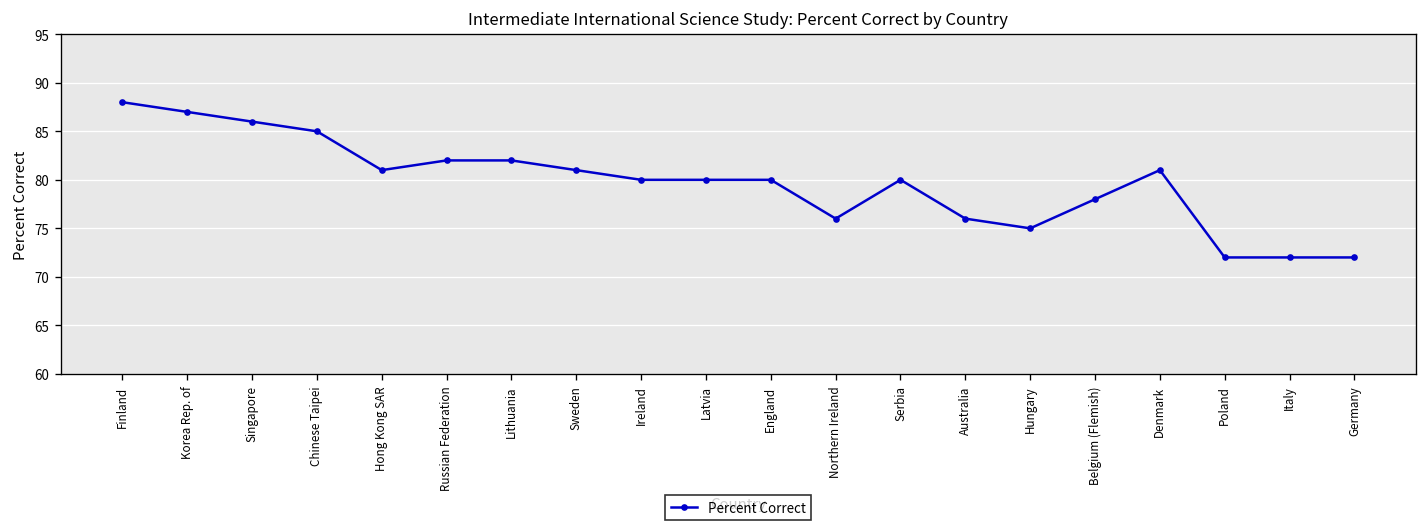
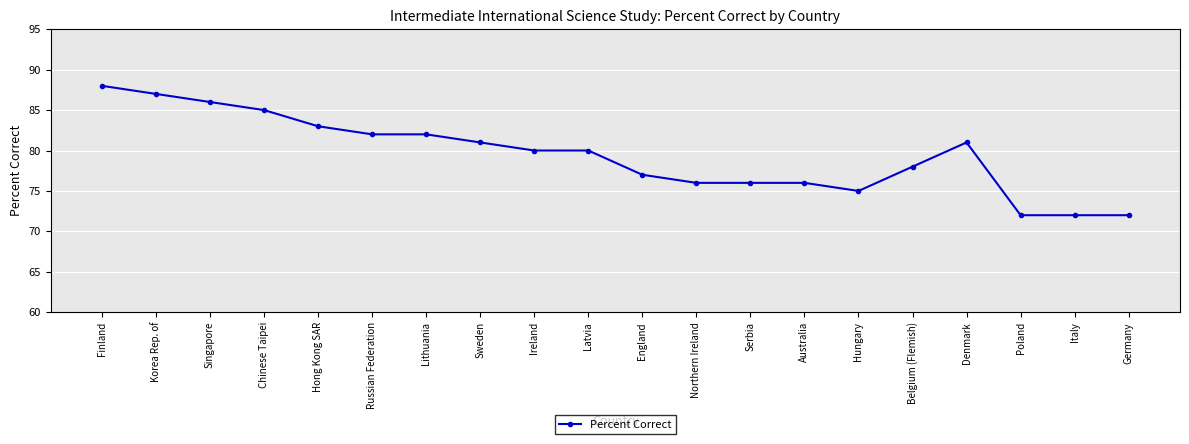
Hong Kong SAR: 81 -> 83
England: 80 -> 77
Serbia: 80 -> 76
